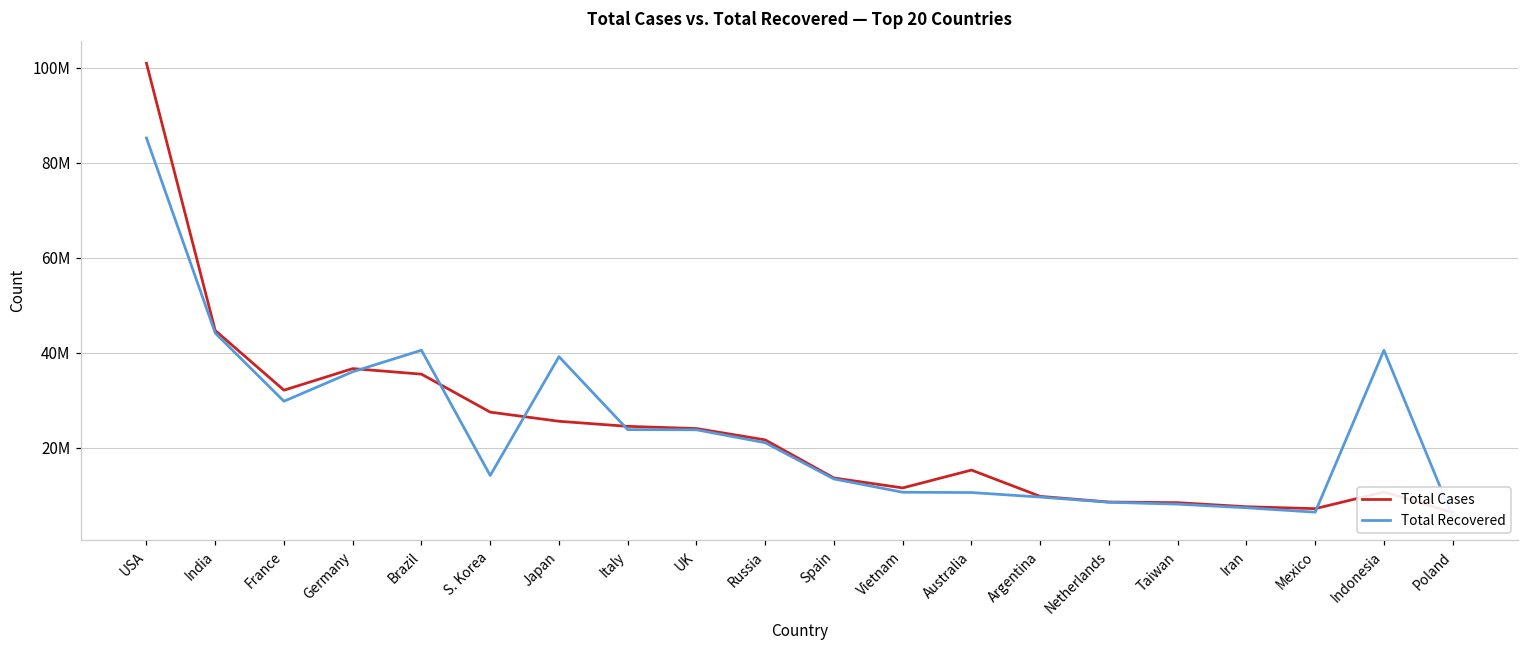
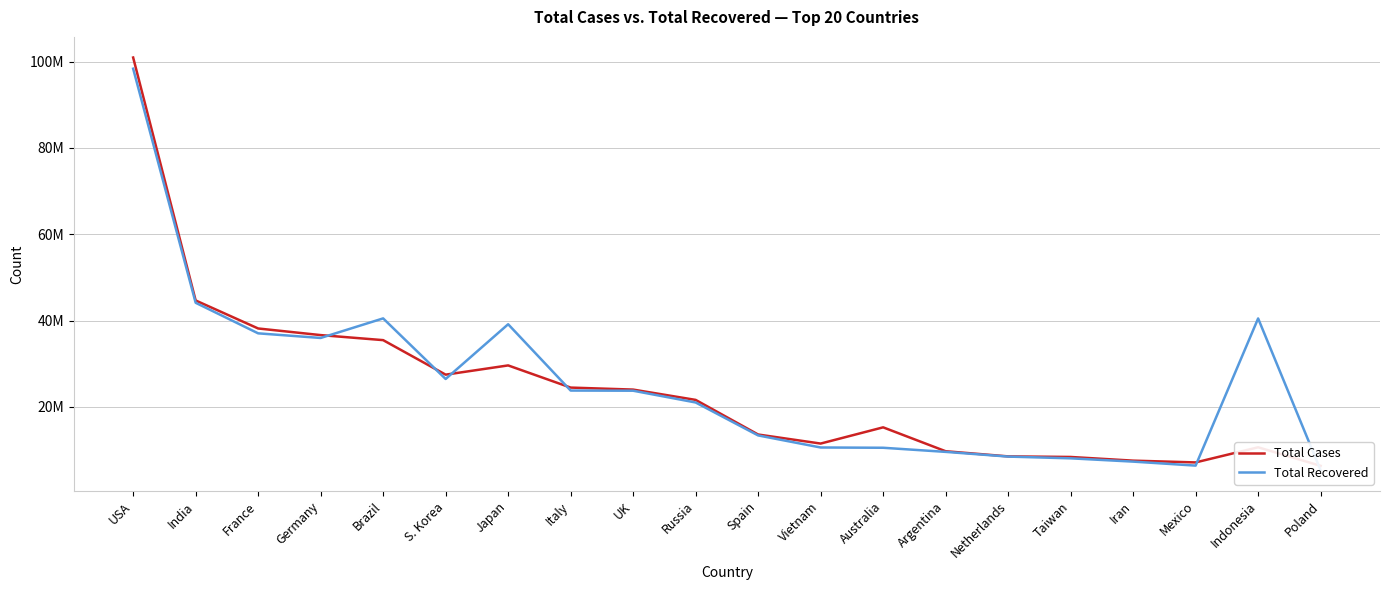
Total Recovered, USA: 85000000 -> 98000000
Total Cases, France: 32000000 -> 38000000
Total Recovered, France: 30000000 -> 37000000
Total Recovered, S. Korea: 14000000 -> 26000000
Total Cases, Japan: 26000000 -> 30000000
